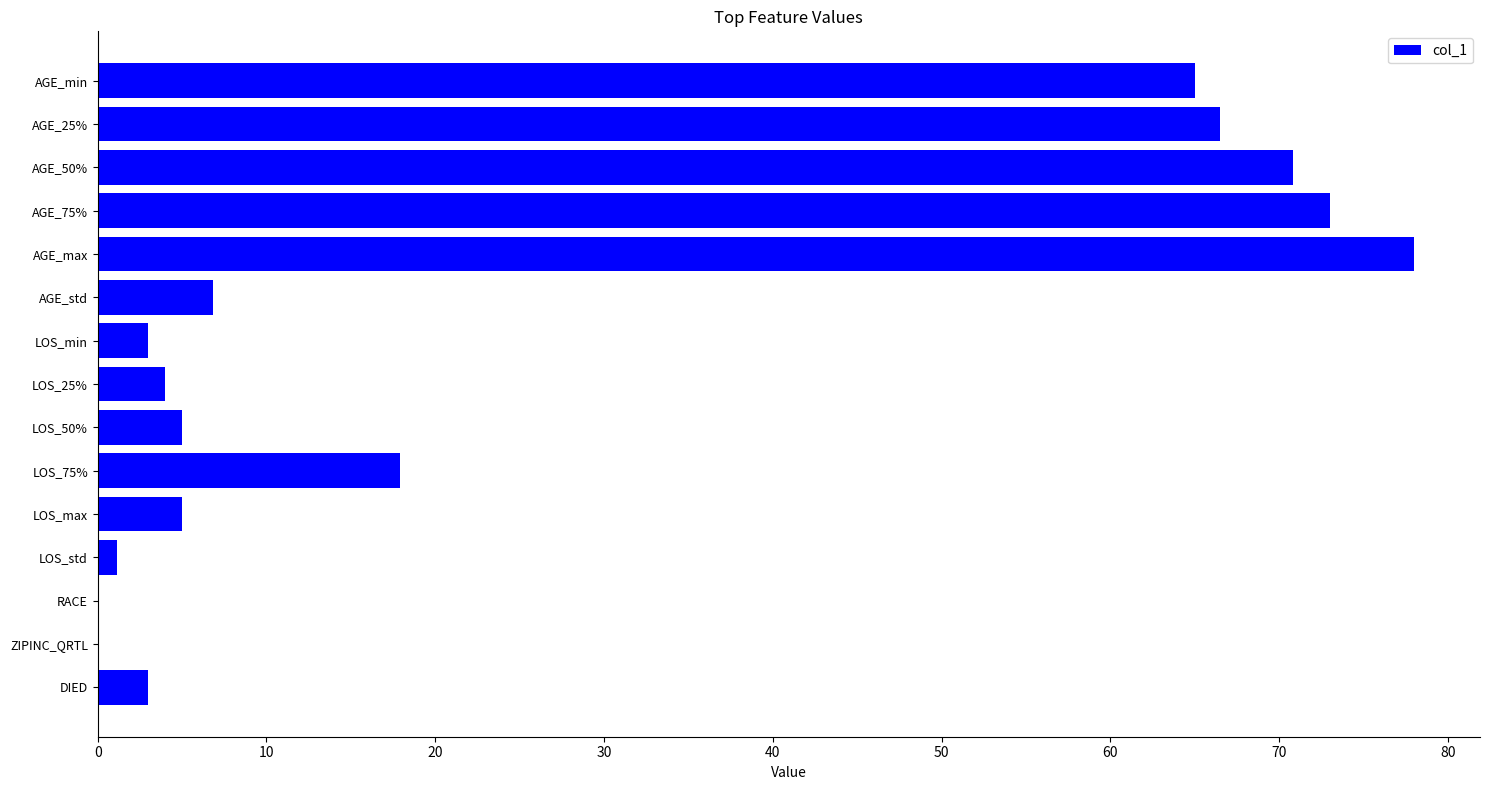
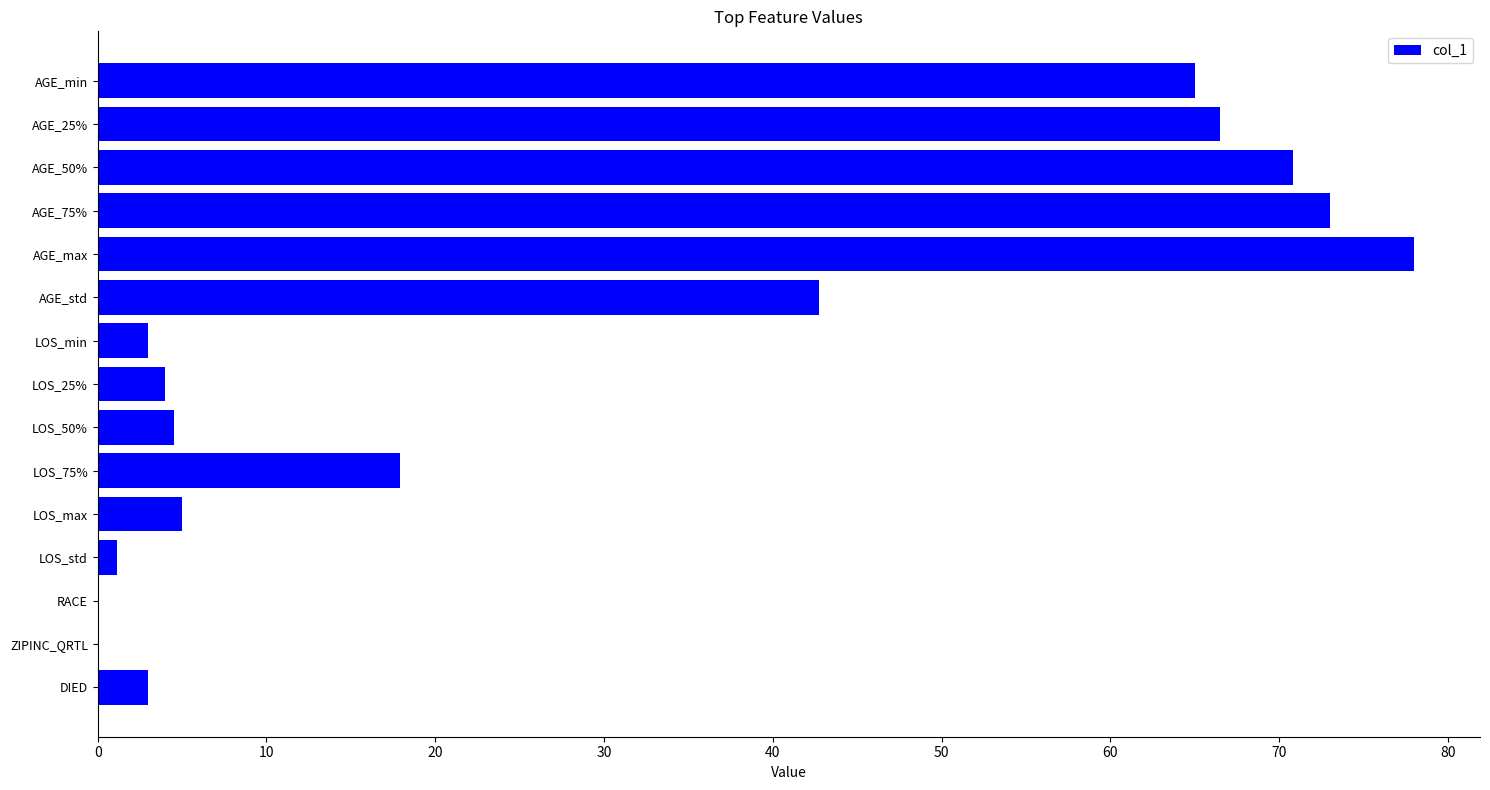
AGE_std: 6.8 -> 42.7
LOS_50%: 5.0 -> 4.5
